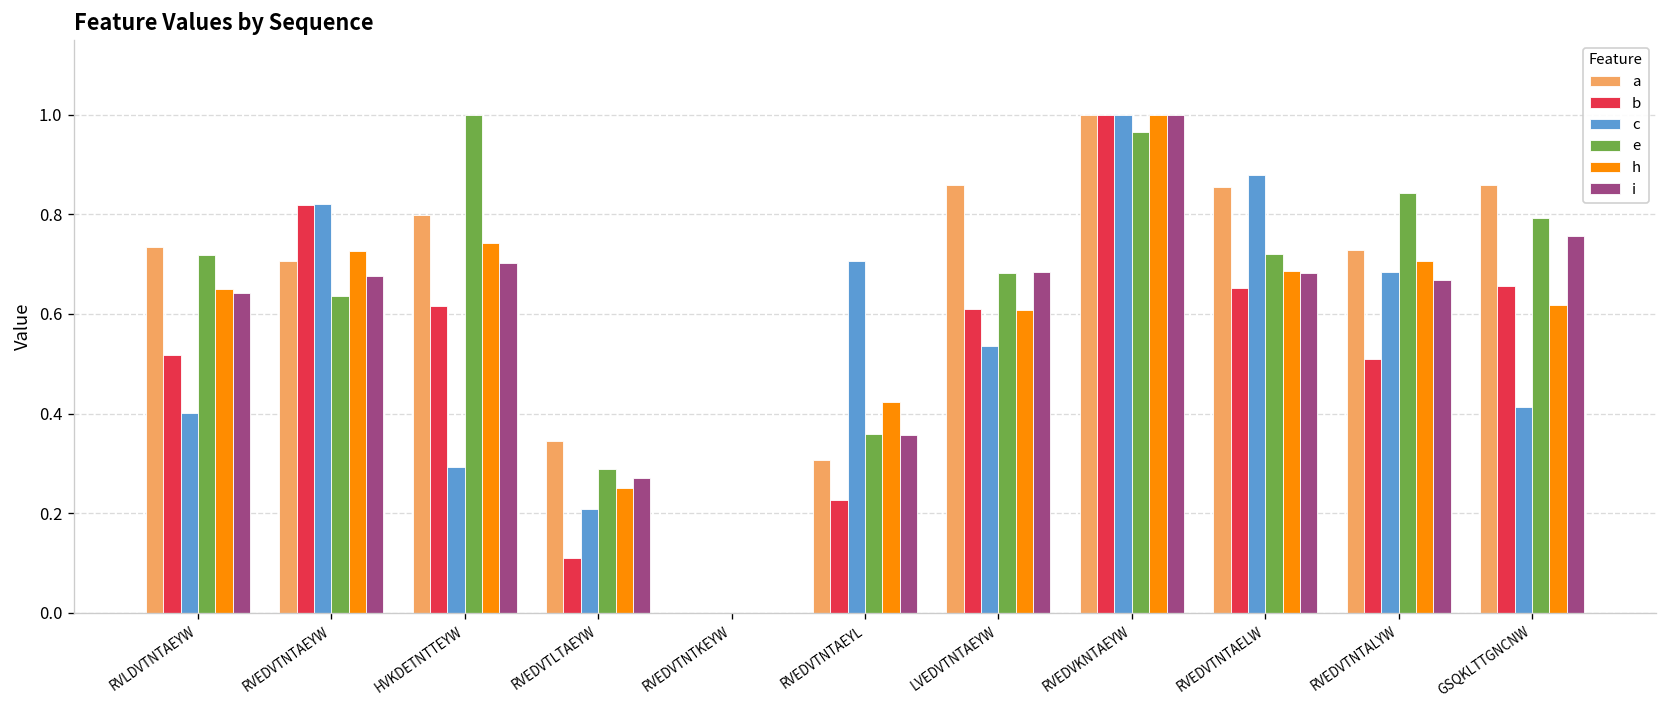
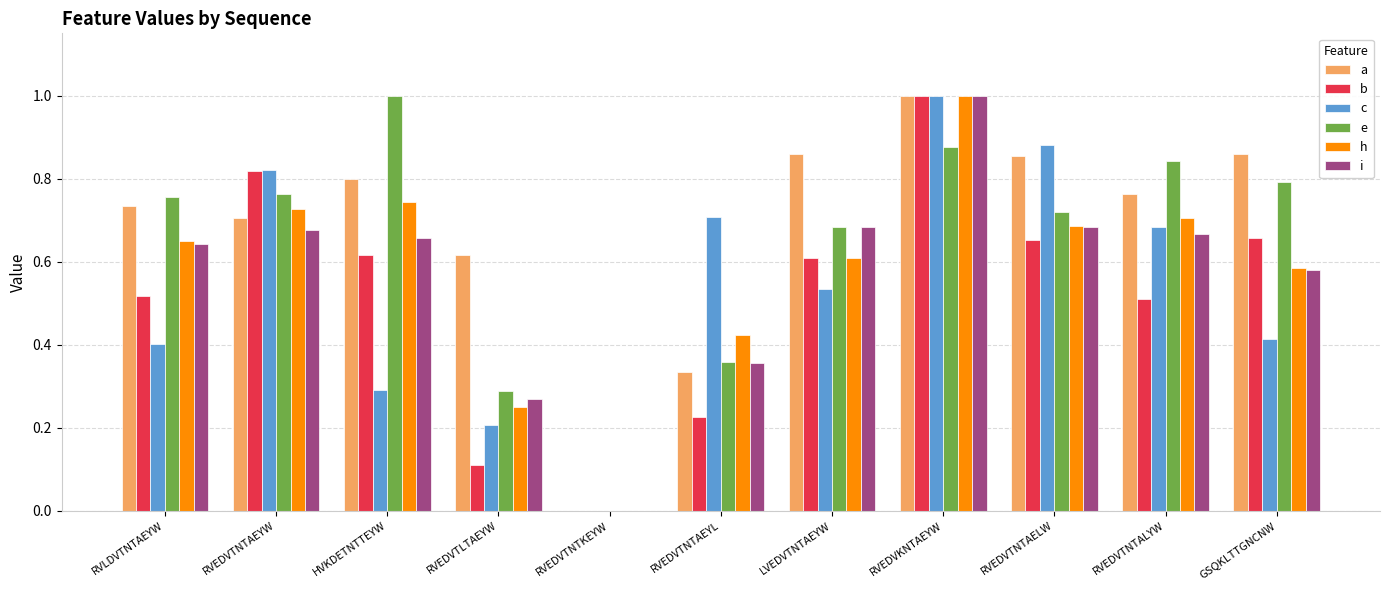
e, RVLDVTNTAEYW: 0.72 -> 0.76
e, RVEDVTNTAEYW: 0.64 -> 0.76
i, HVKDETNTTEYW: 0.70 -> 0.66
a, RVEDVTLTAEYW: 0.34 -> 0.62
a, RVEDVTNTAEYL: 0.31 -> 0.33
e, RVEDVKNTAEYW: 0.97 -> 0.88
a, RVEDVTNTALYW: 0.73 -> 0.76
h, GSQKLTTGNCNW: 0.62 -> 0.58
i, GSQKLTTGNCNW: 0.76 -> 0.58
